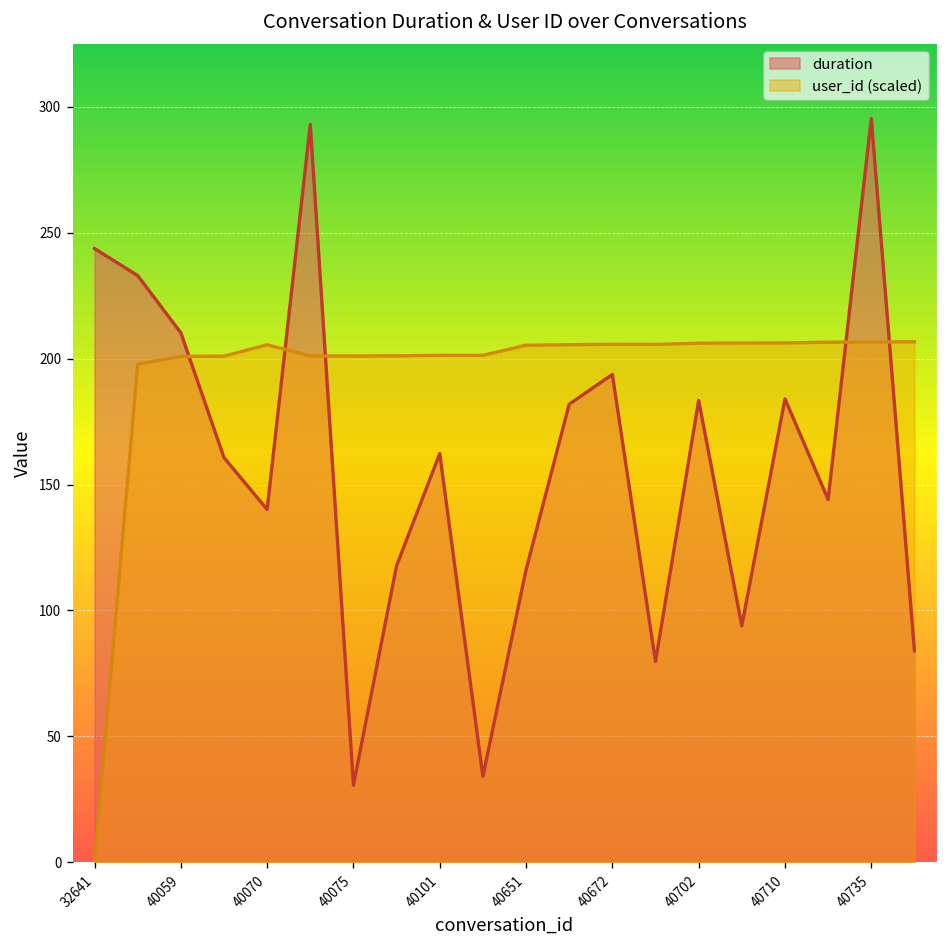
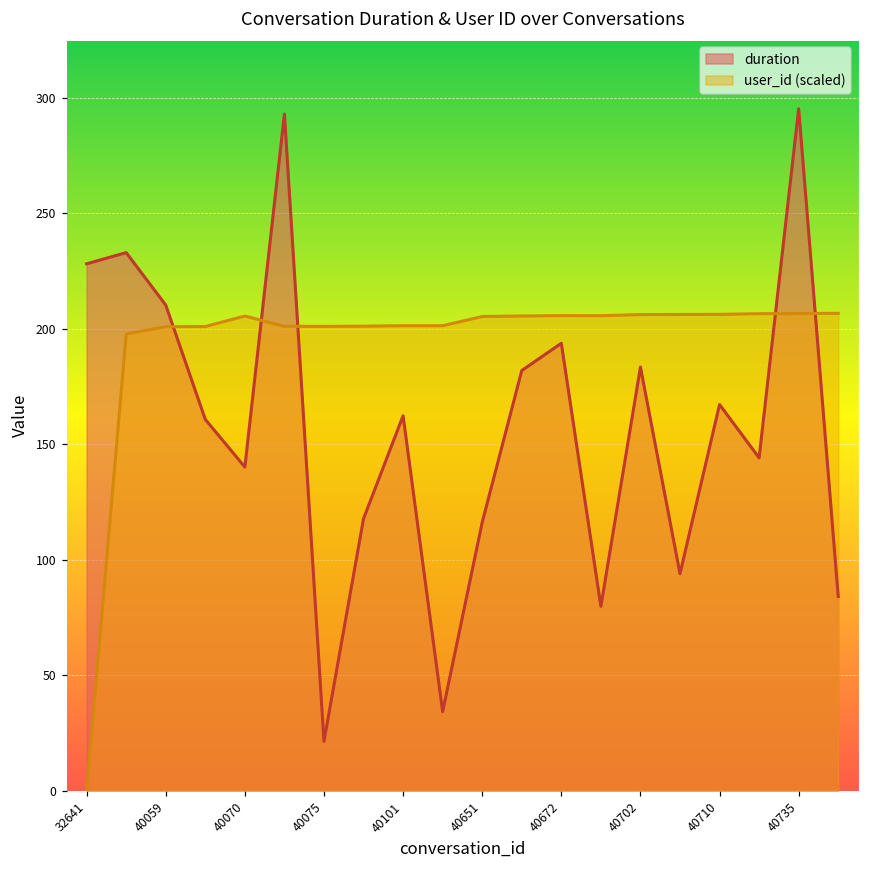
duration, 32641: 244 -> 228
duration, 40075: 31 -> 21
duration, 40710: 184 -> 167
